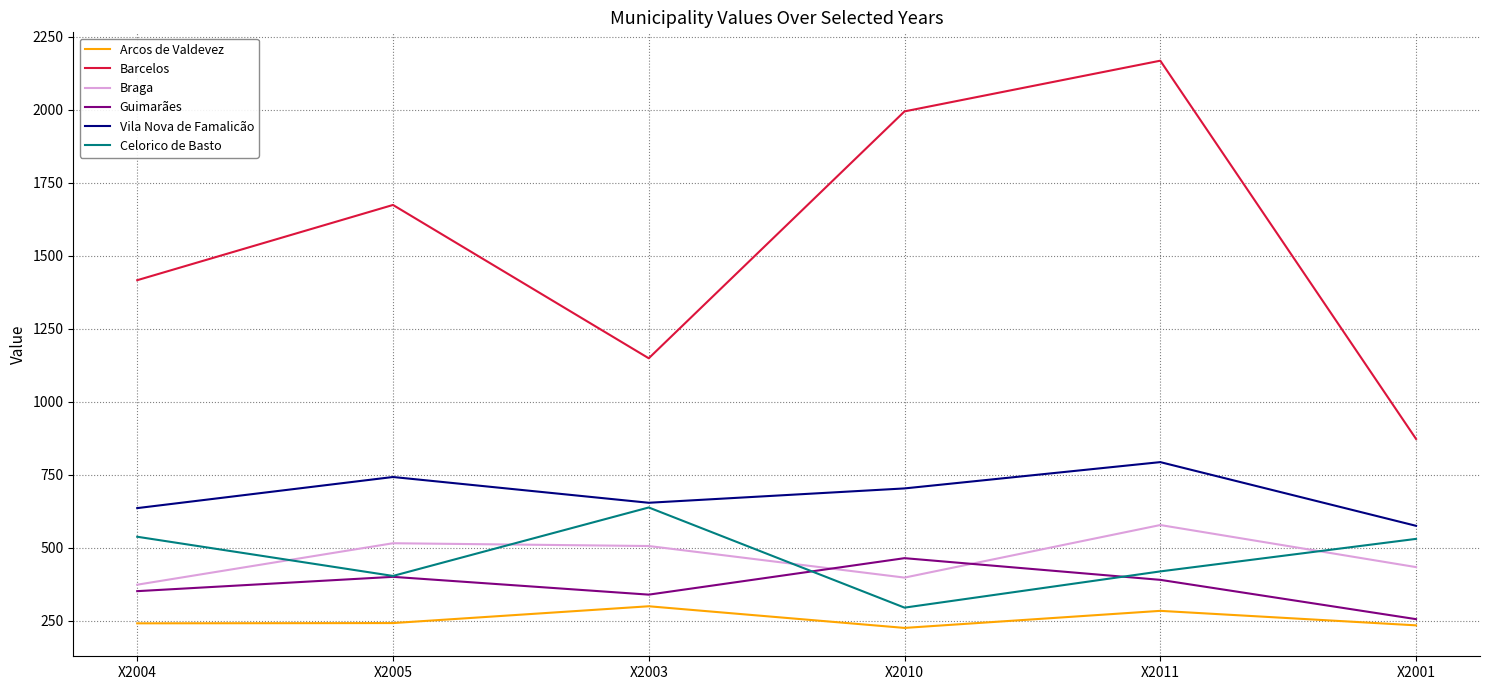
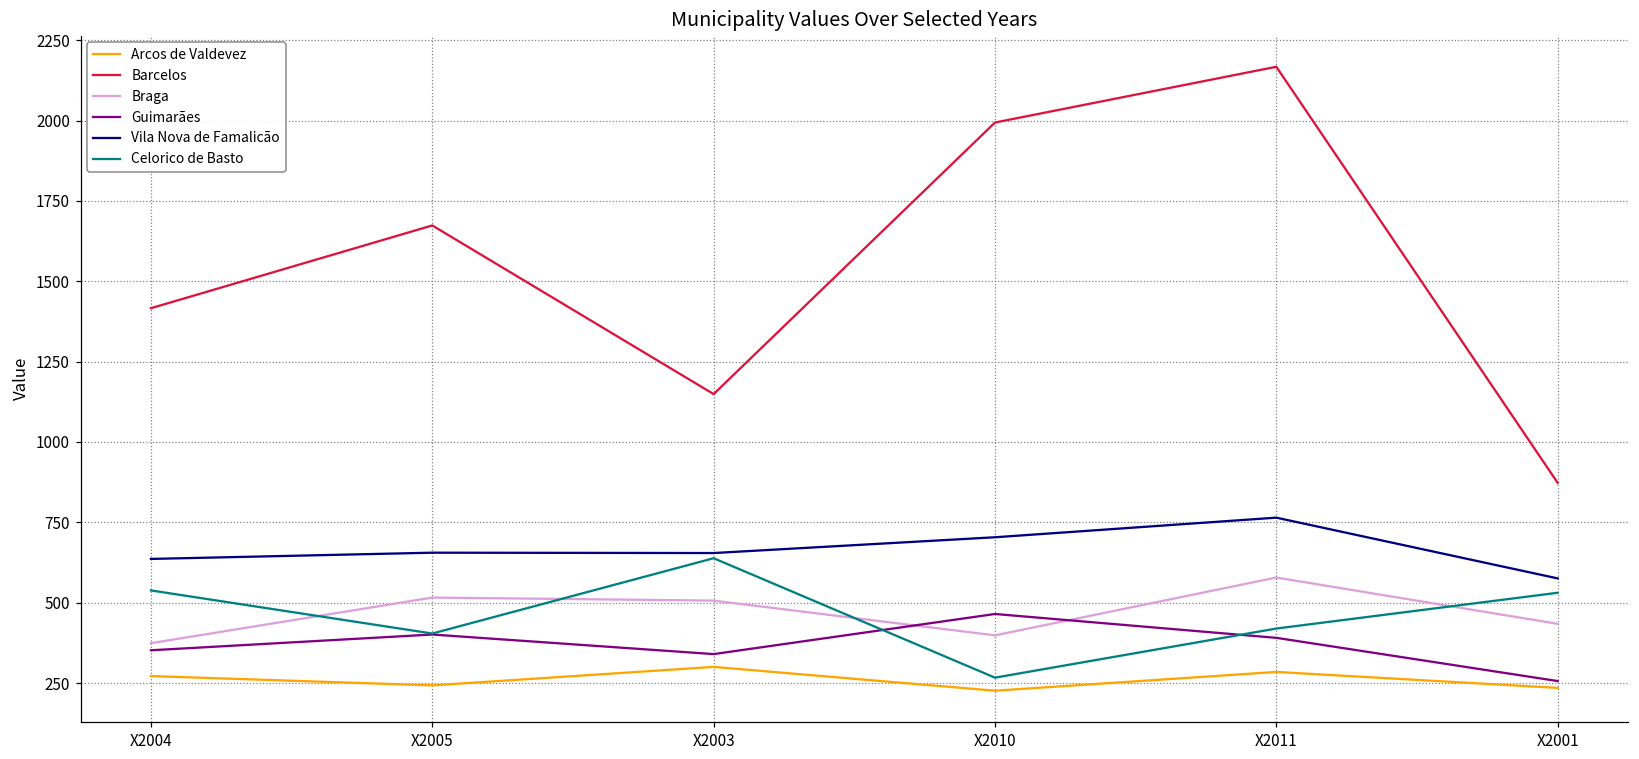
Arcos de Valdevez, X2004: 240 -> 270
Vila Nova de Famalicão, X2005: 740 -> 660
Celorico de Basto, X2010: 300 -> 270
Vila Nova de Famalicão, X2011: 790 -> 760
